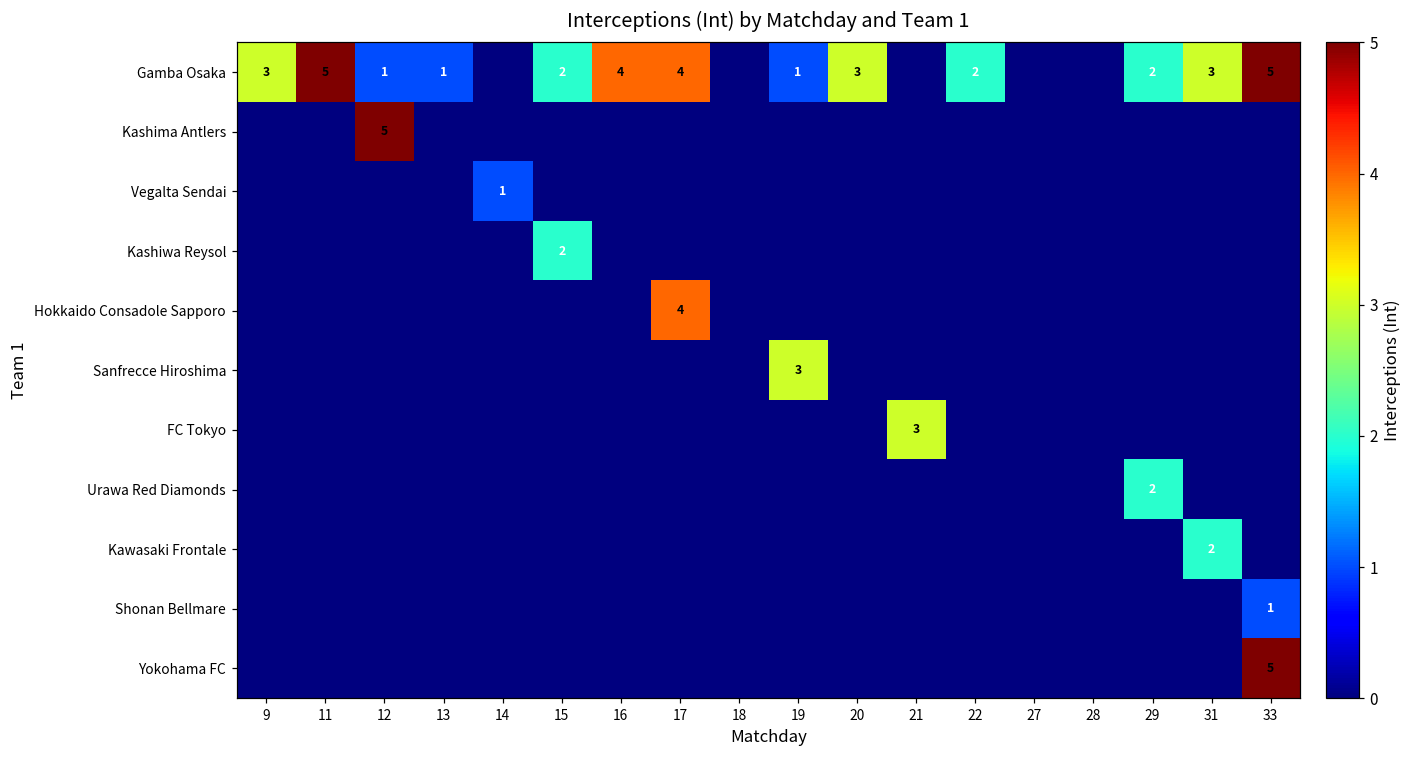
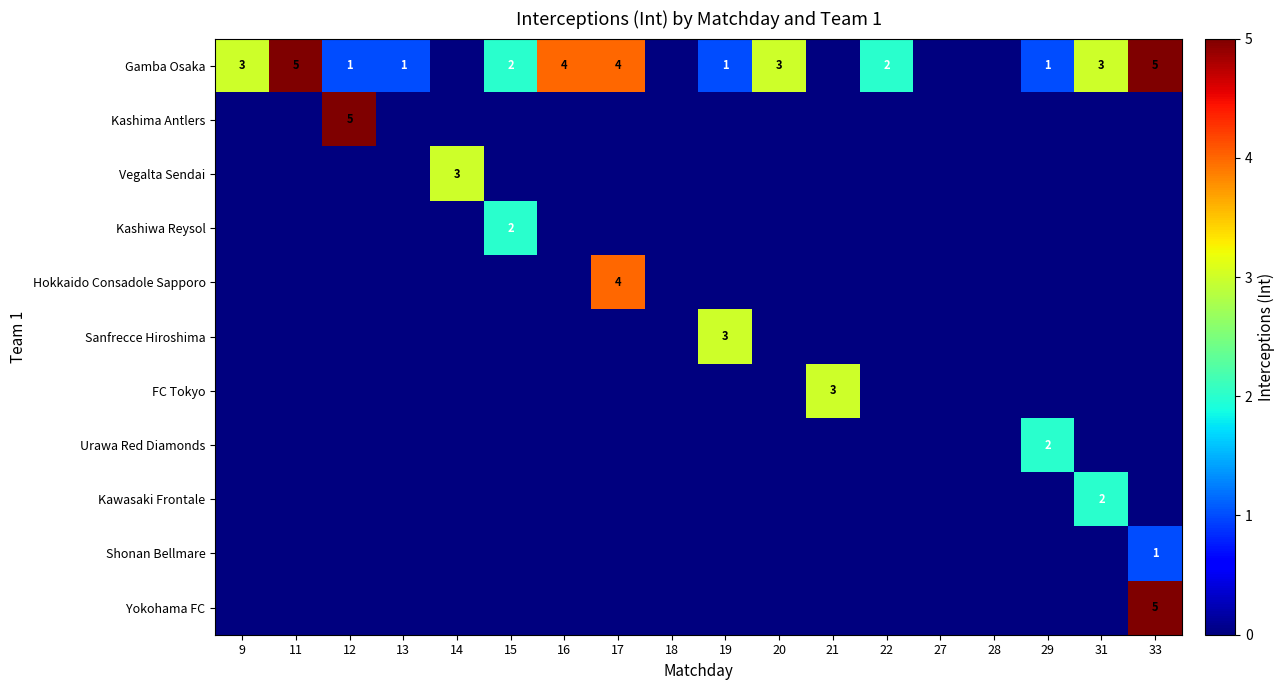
Gamba Osaka, 29: 2 -> 1
Vegalta Sendai, 14: 1 -> 3
